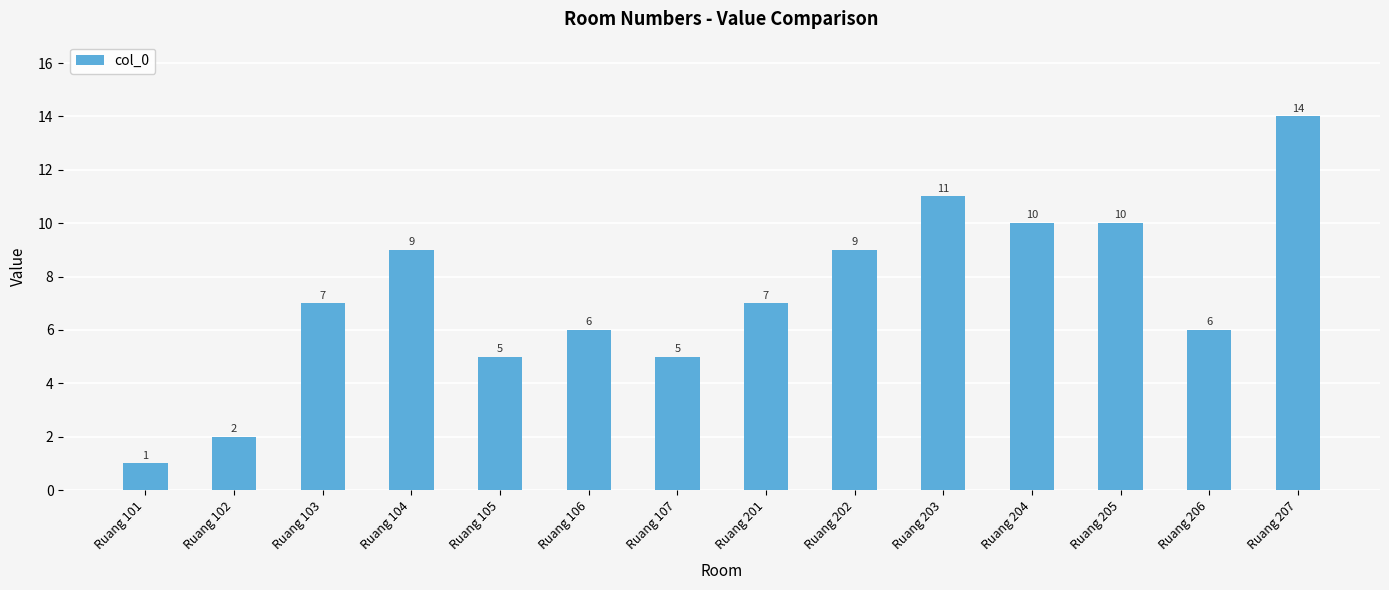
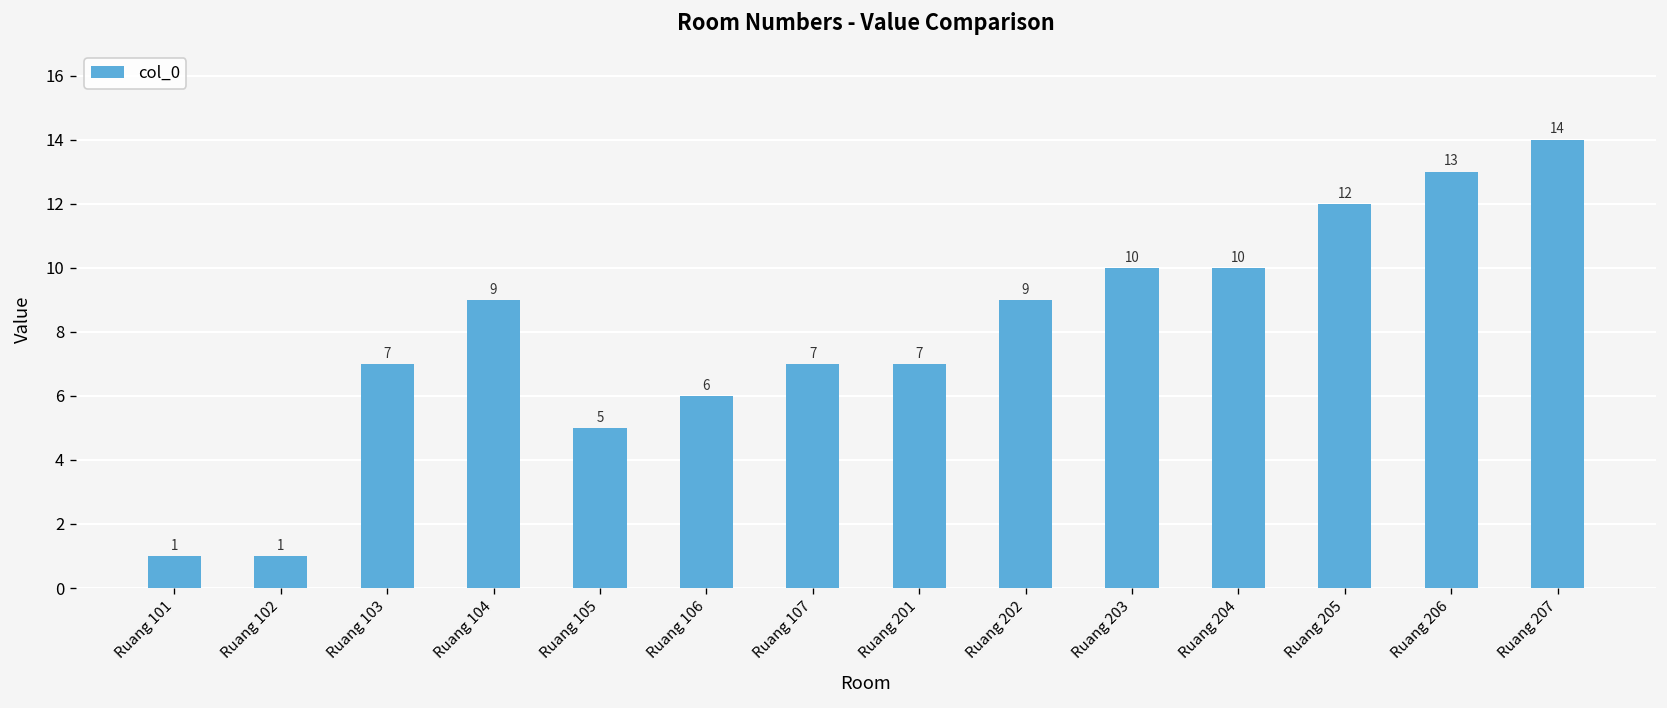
Ruang 102: 2 -> 1
Ruang 107: 5 -> 7
Ruang 203: 11 -> 10
Ruang 205: 10 -> 12
Ruang 206: 6 -> 13
